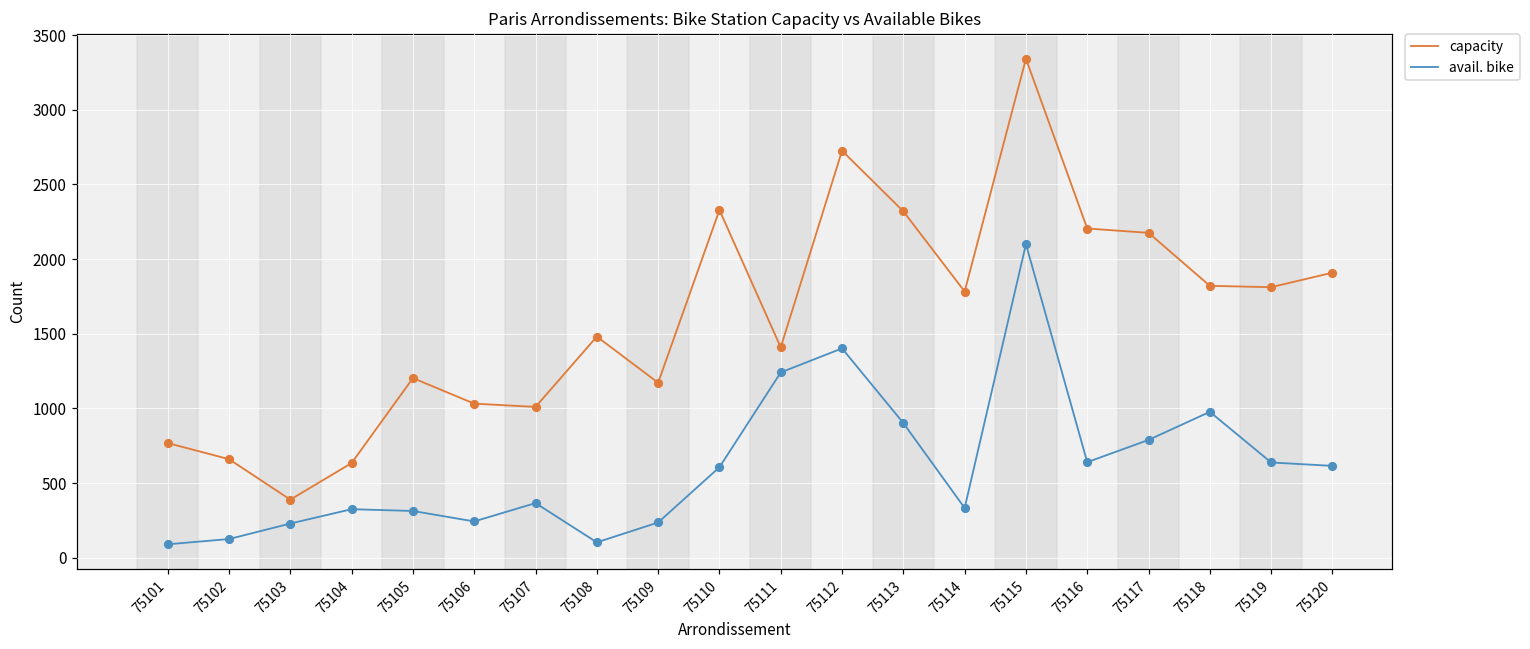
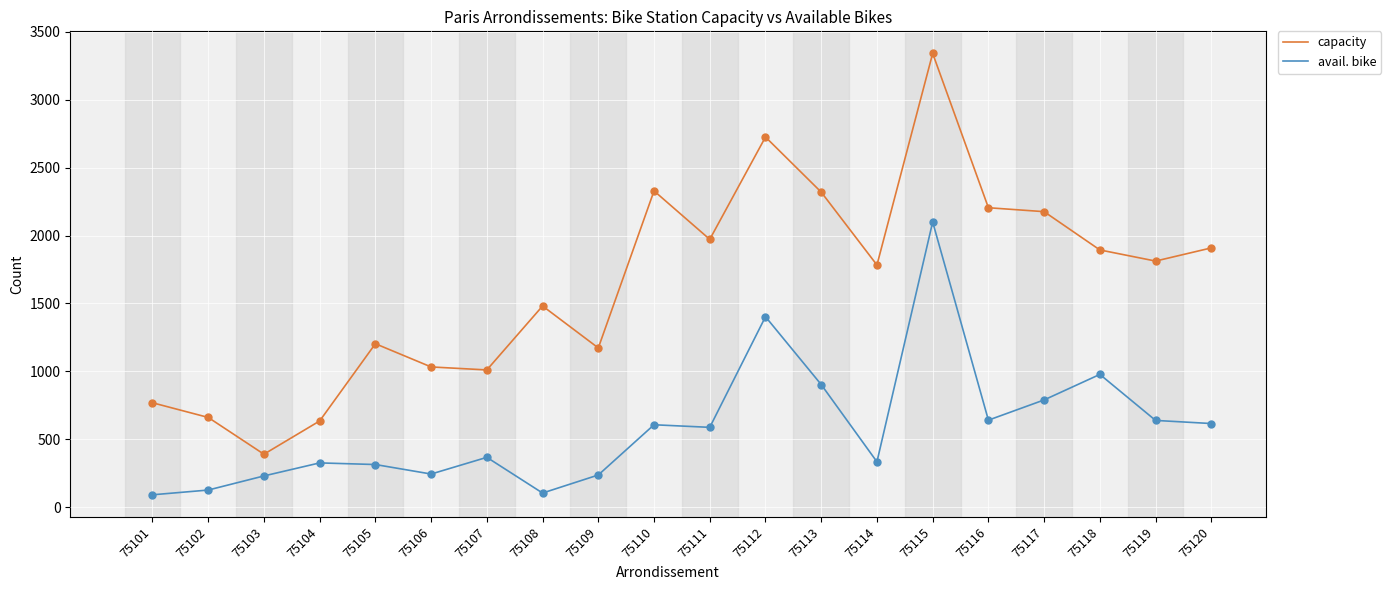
capacity, 75111: 1410 -> 1970
avail. bike, 75111: 1240 -> 590
capacity, 75118: 1820 -> 1890
